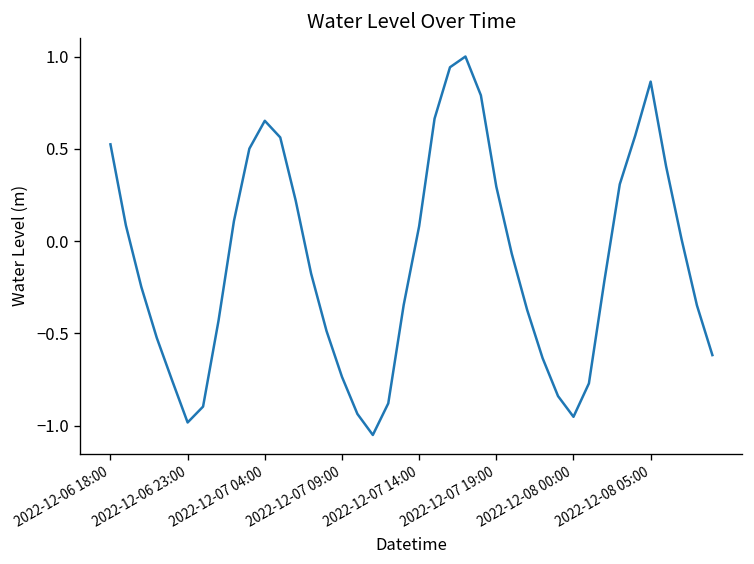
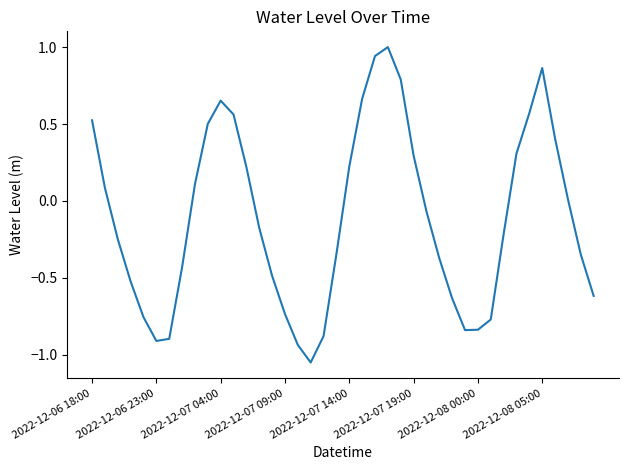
2022-12-06 23:00: -0.98 -> -0.91
2022-12-07 14:00: 0.08 -> 0.22
2022-12-08 00:00: -0.95 -> -0.84
